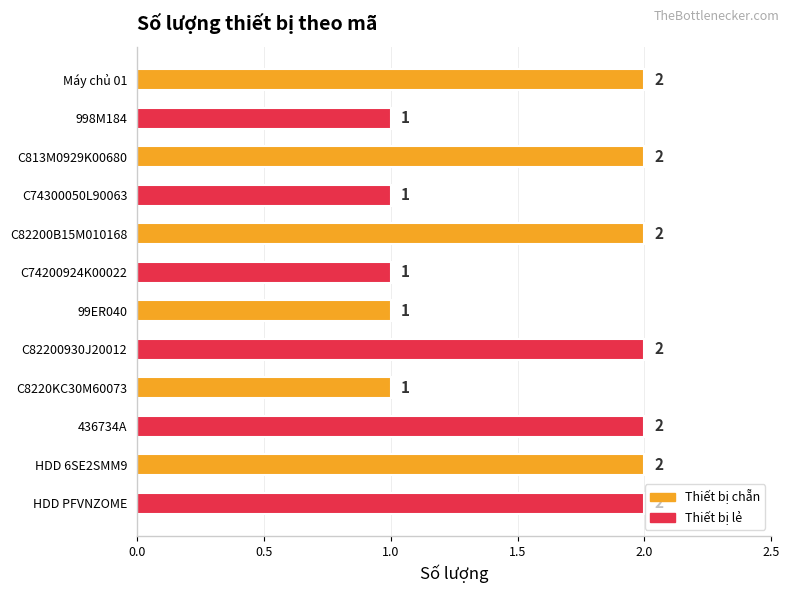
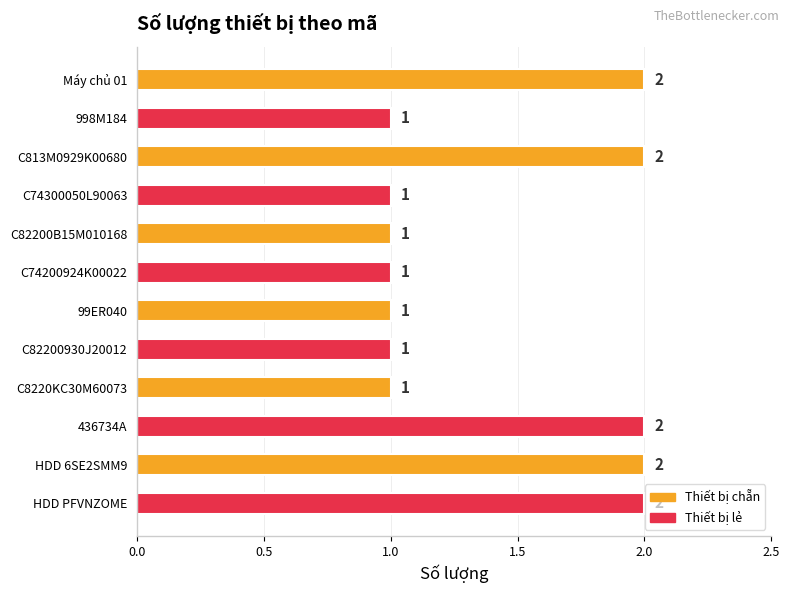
C82200B15M010168: 2 -> 1
C82200930J20012: 2 -> 1
